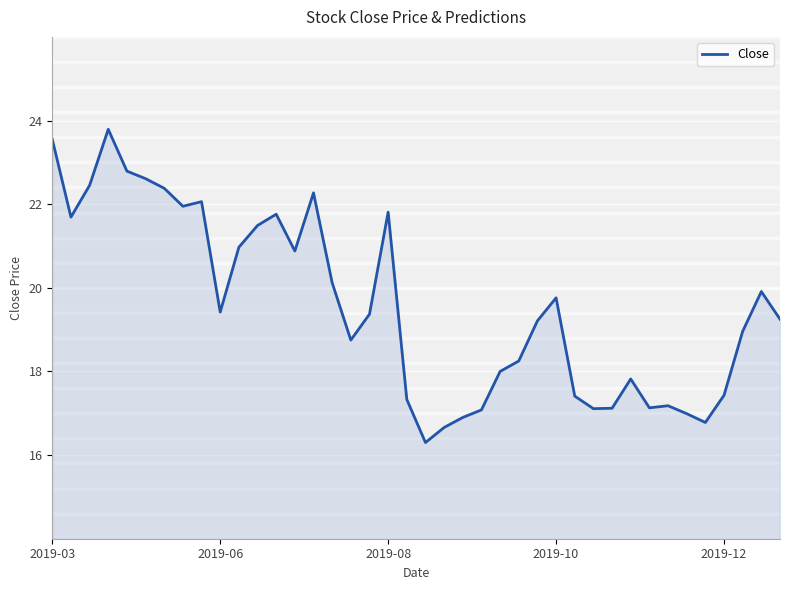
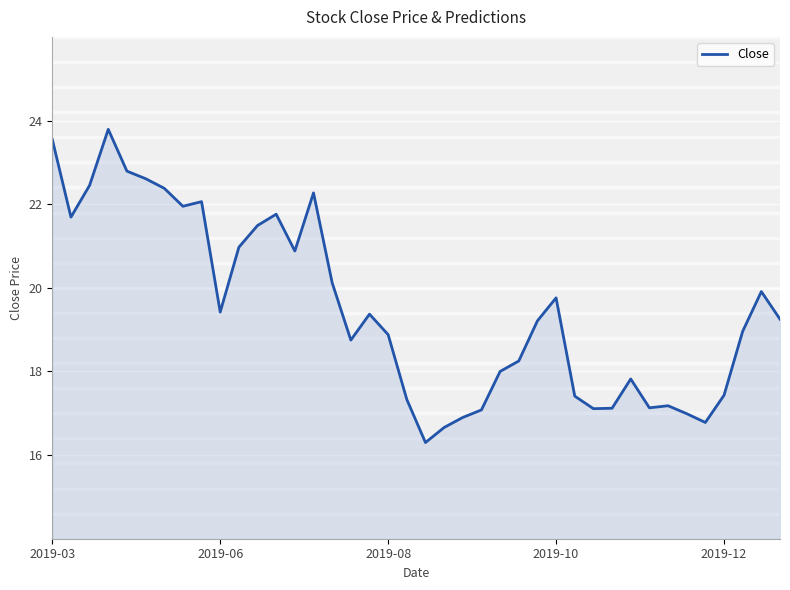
2019-08: 21.8 -> 18.9
